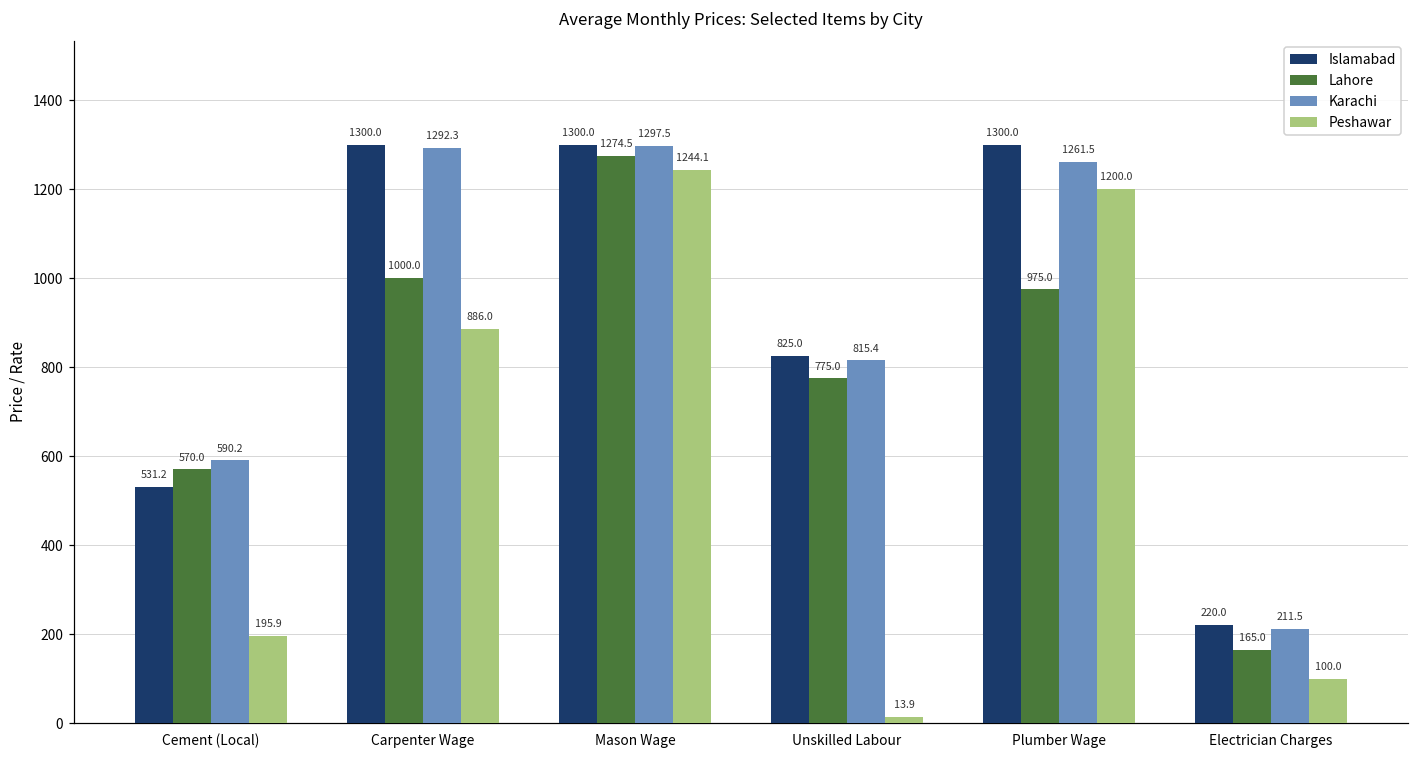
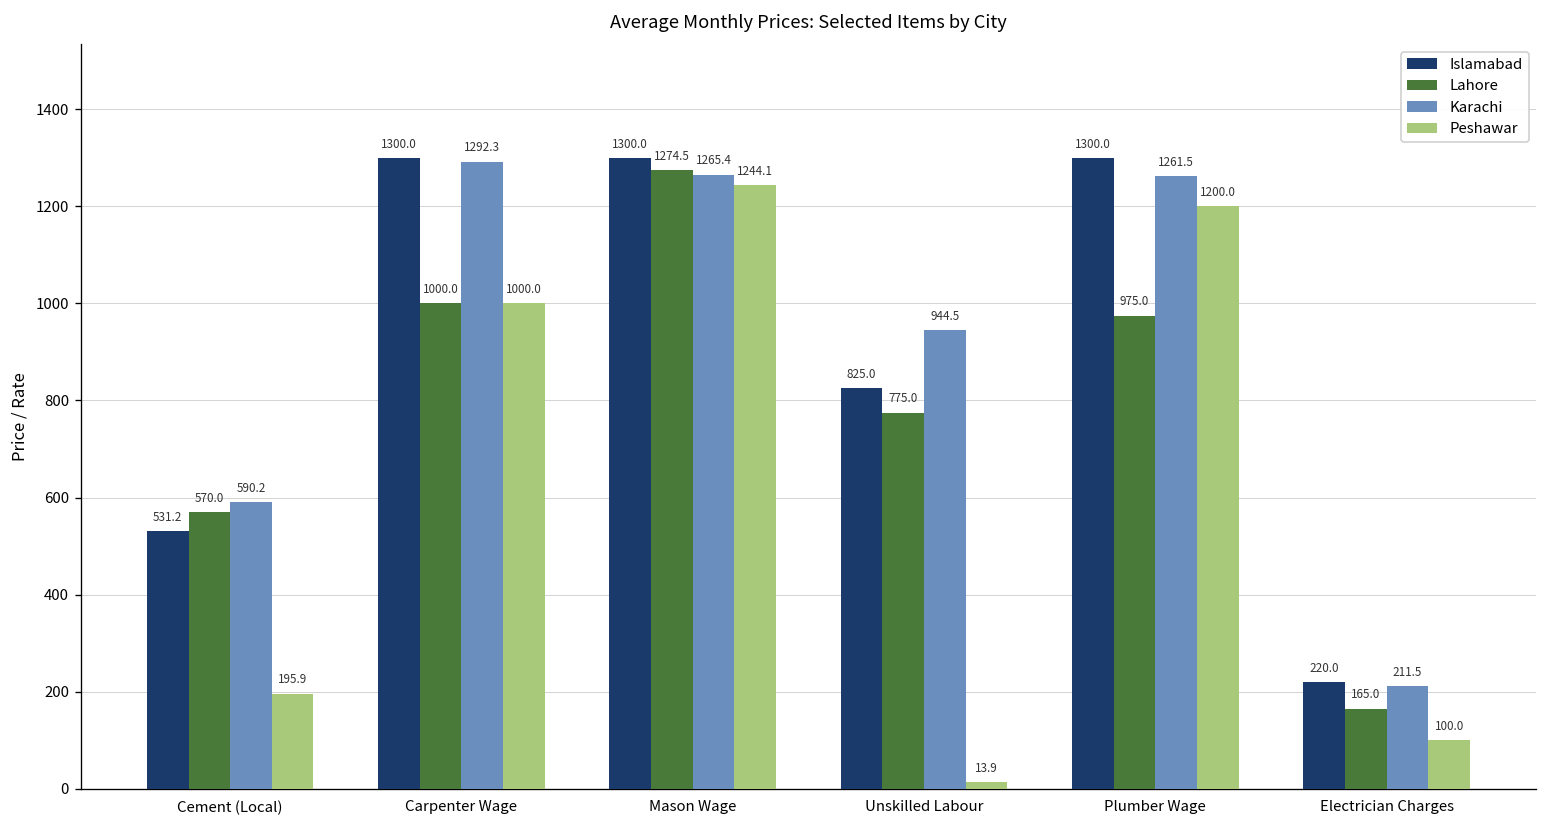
Peshawar, Carpenter Wage: 886.0 -> 1000.0
Karachi, Mason Wage: 1297.5 -> 1265.4
Karachi, Unskilled Labour: 815.4 -> 944.5
